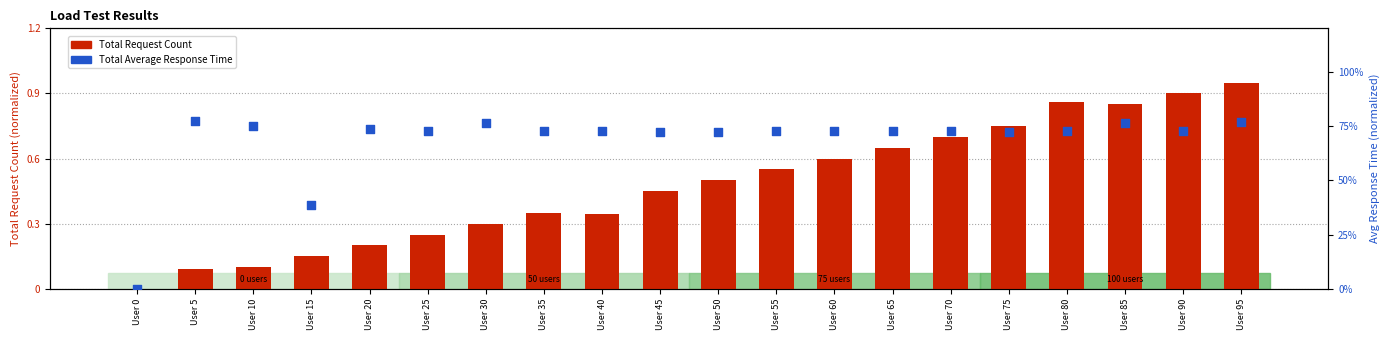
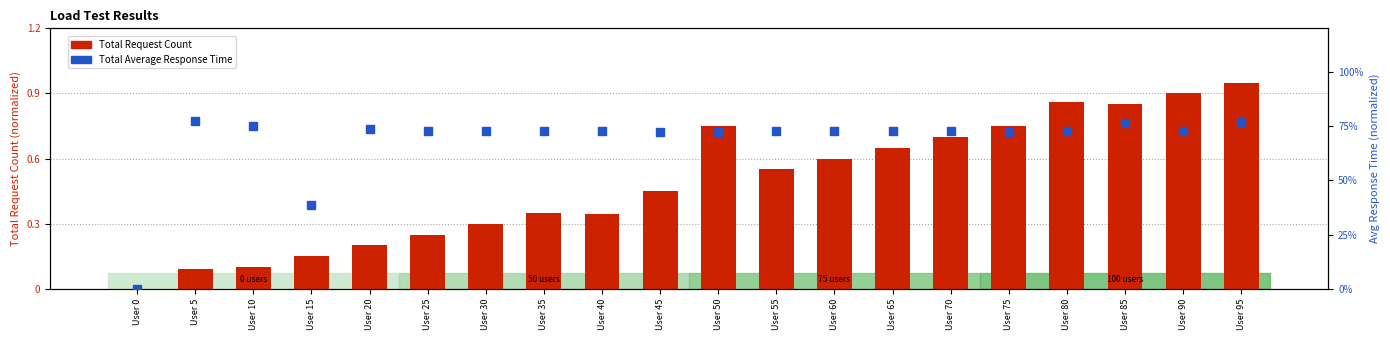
Total Request Count, User 50: 0.50 -> 0.75
Total Average Response Time, User 30: 77% -> 73%
